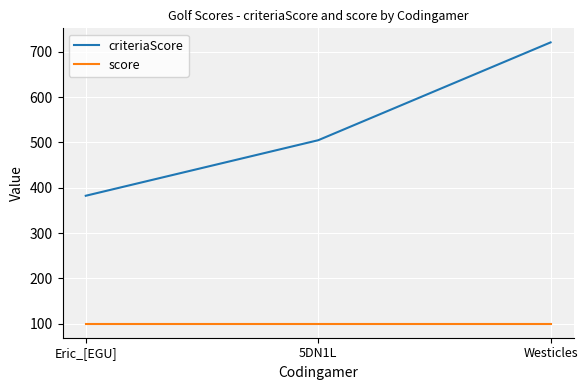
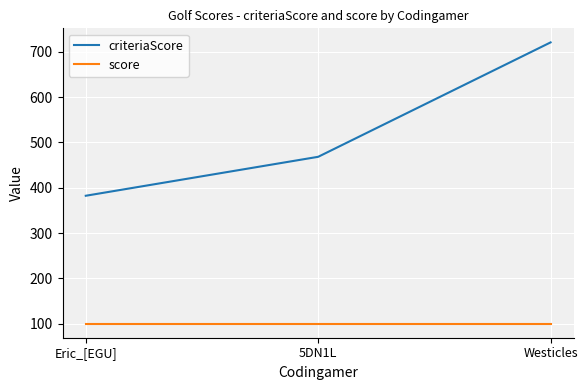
criteriaScore, 5DN1L: 510 -> 470
